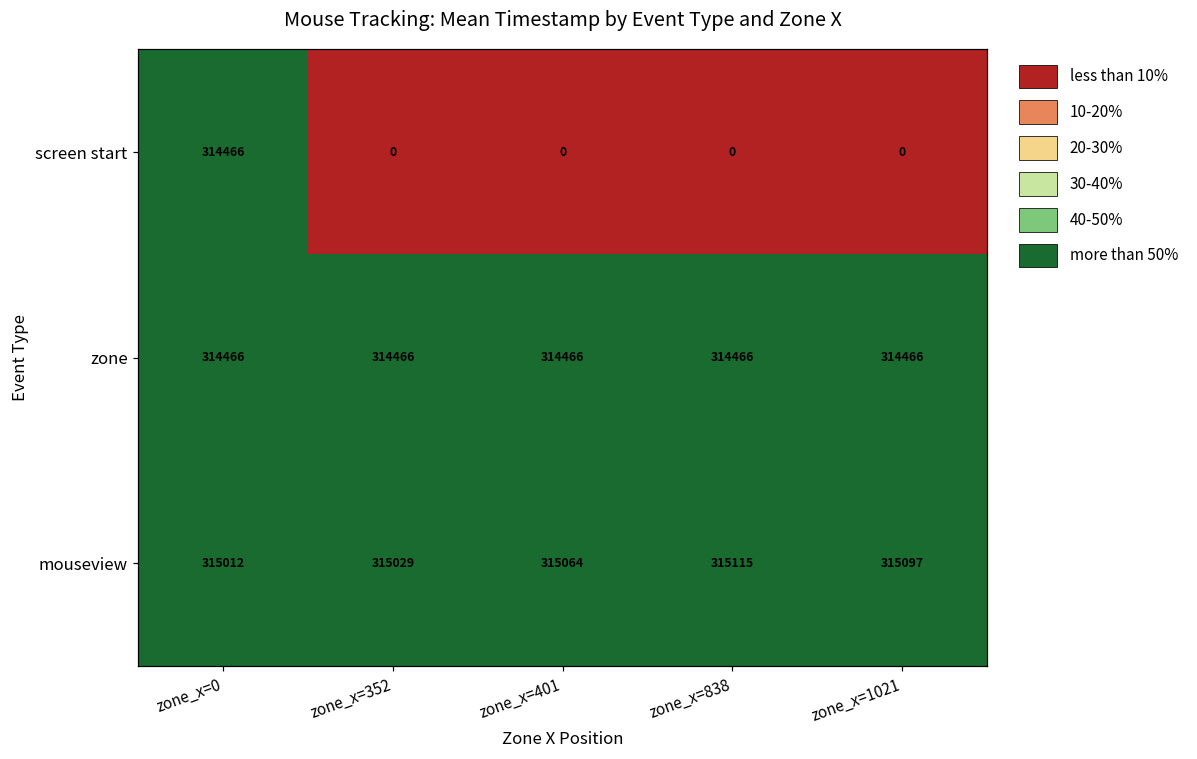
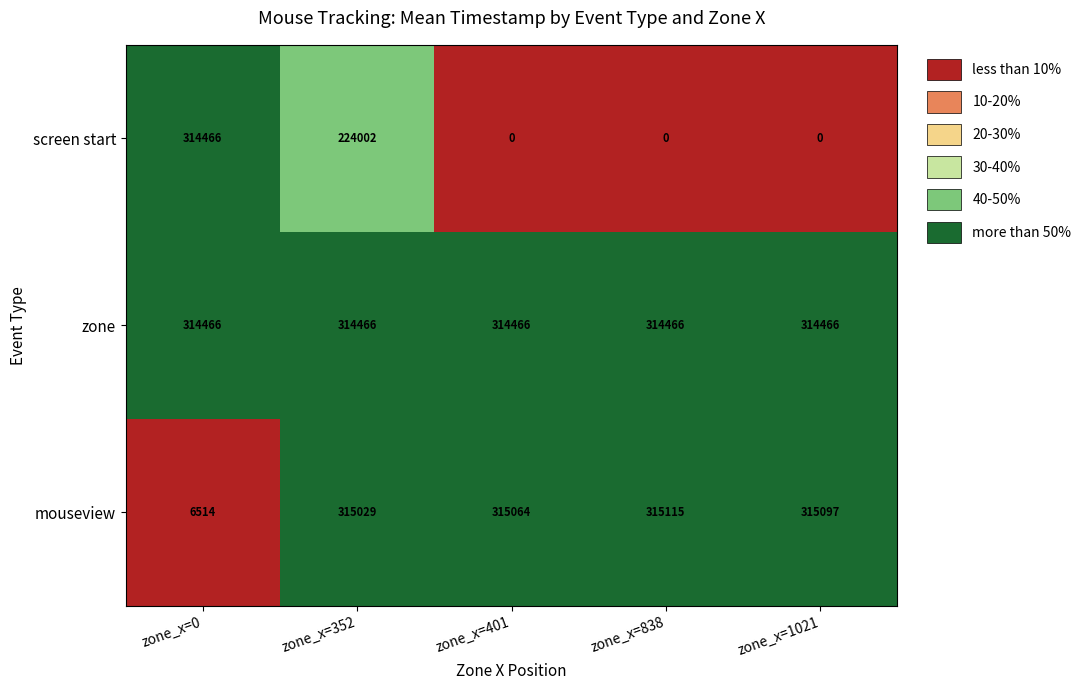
screen start, zone_x=352: 0 -> 224002
mouseview, zone_x=0: 315012 -> 6514
